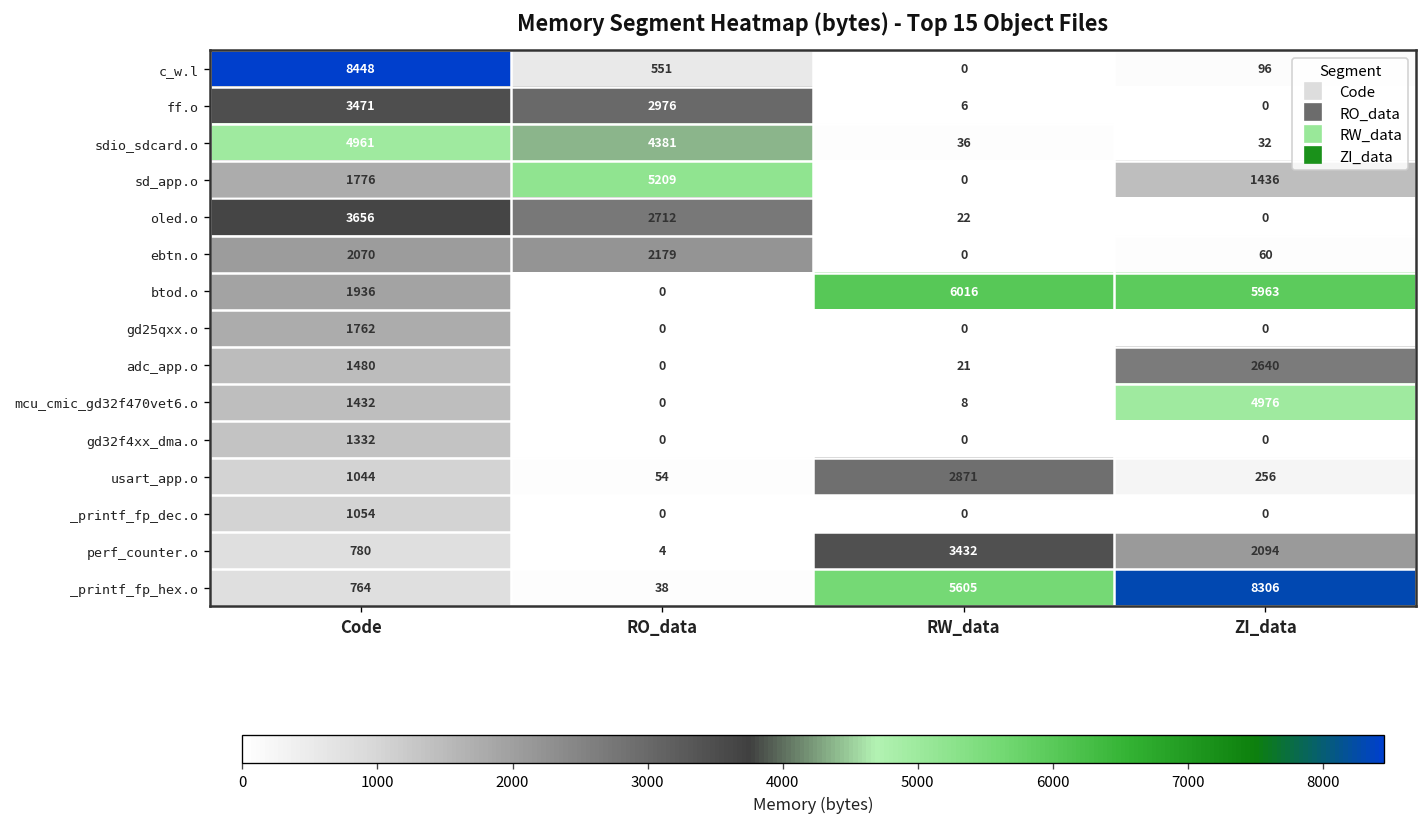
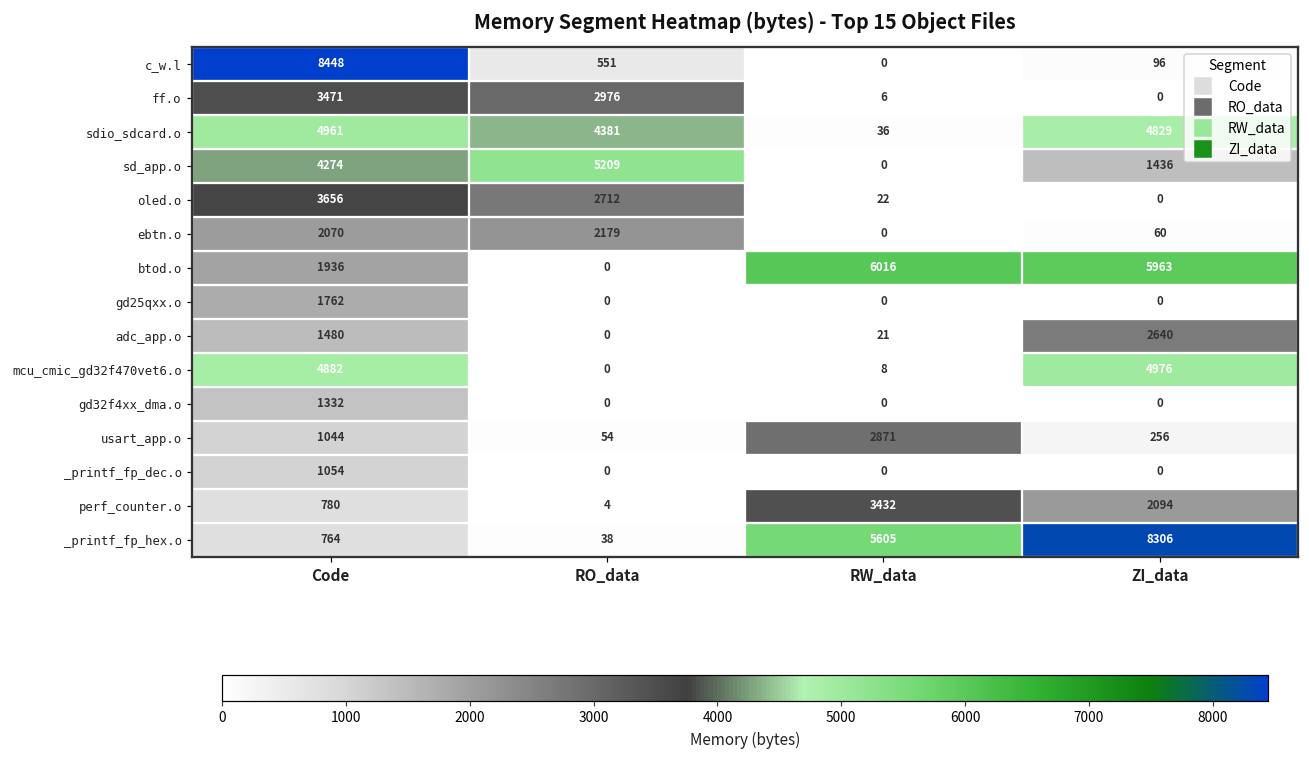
sdio_sdcard.o, ZI_data: 32 -> 4829
sd_app.o, Code: 1776 -> 4274
mcu_cmic_gd32f470vet6.o, Code: 1432 -> 4882
